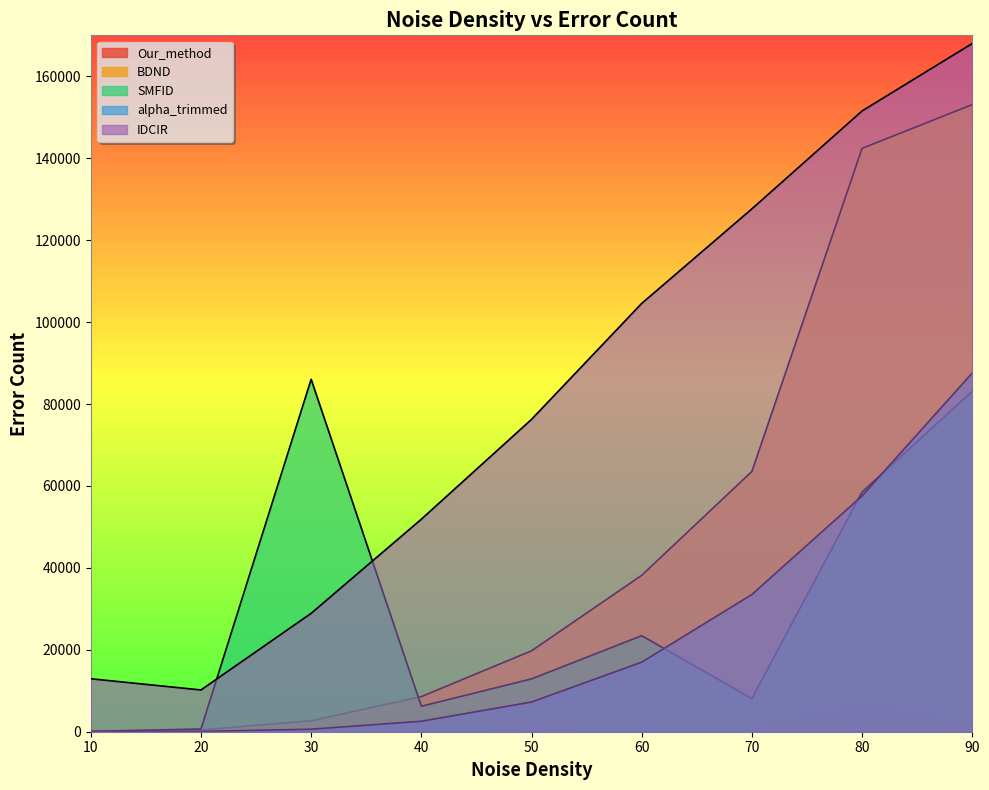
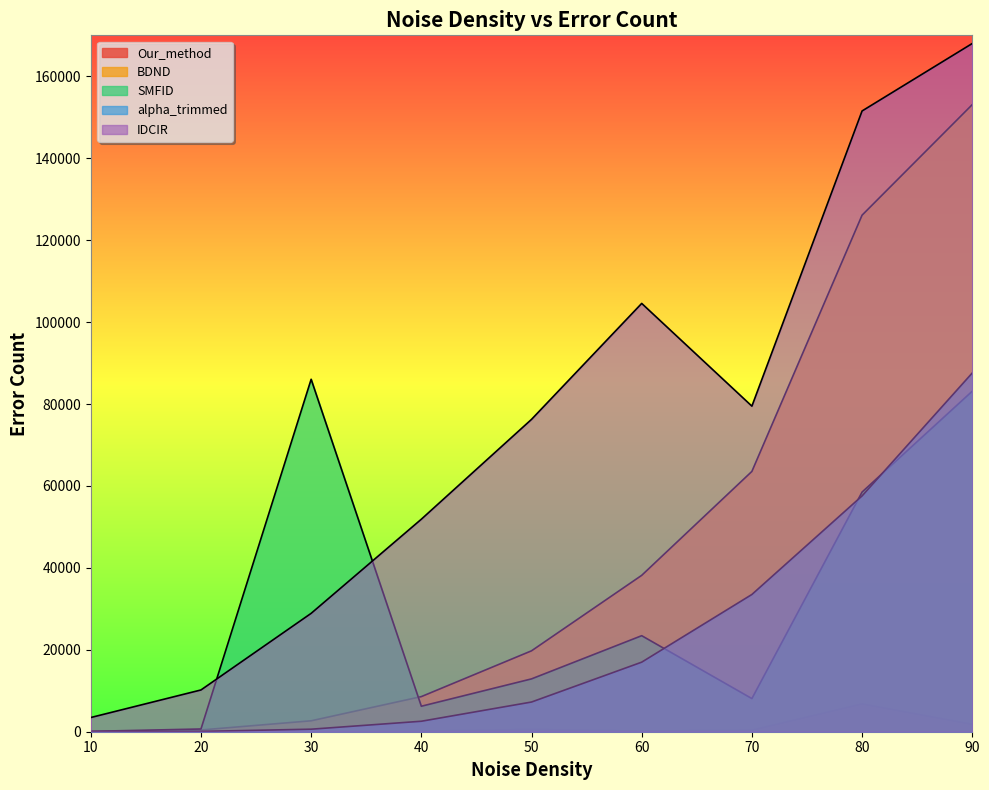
IDCIR, 10: 13000 -> 3000
IDCIR, 70: 128000 -> 79000
BDND, 80: 142000 -> 126000
